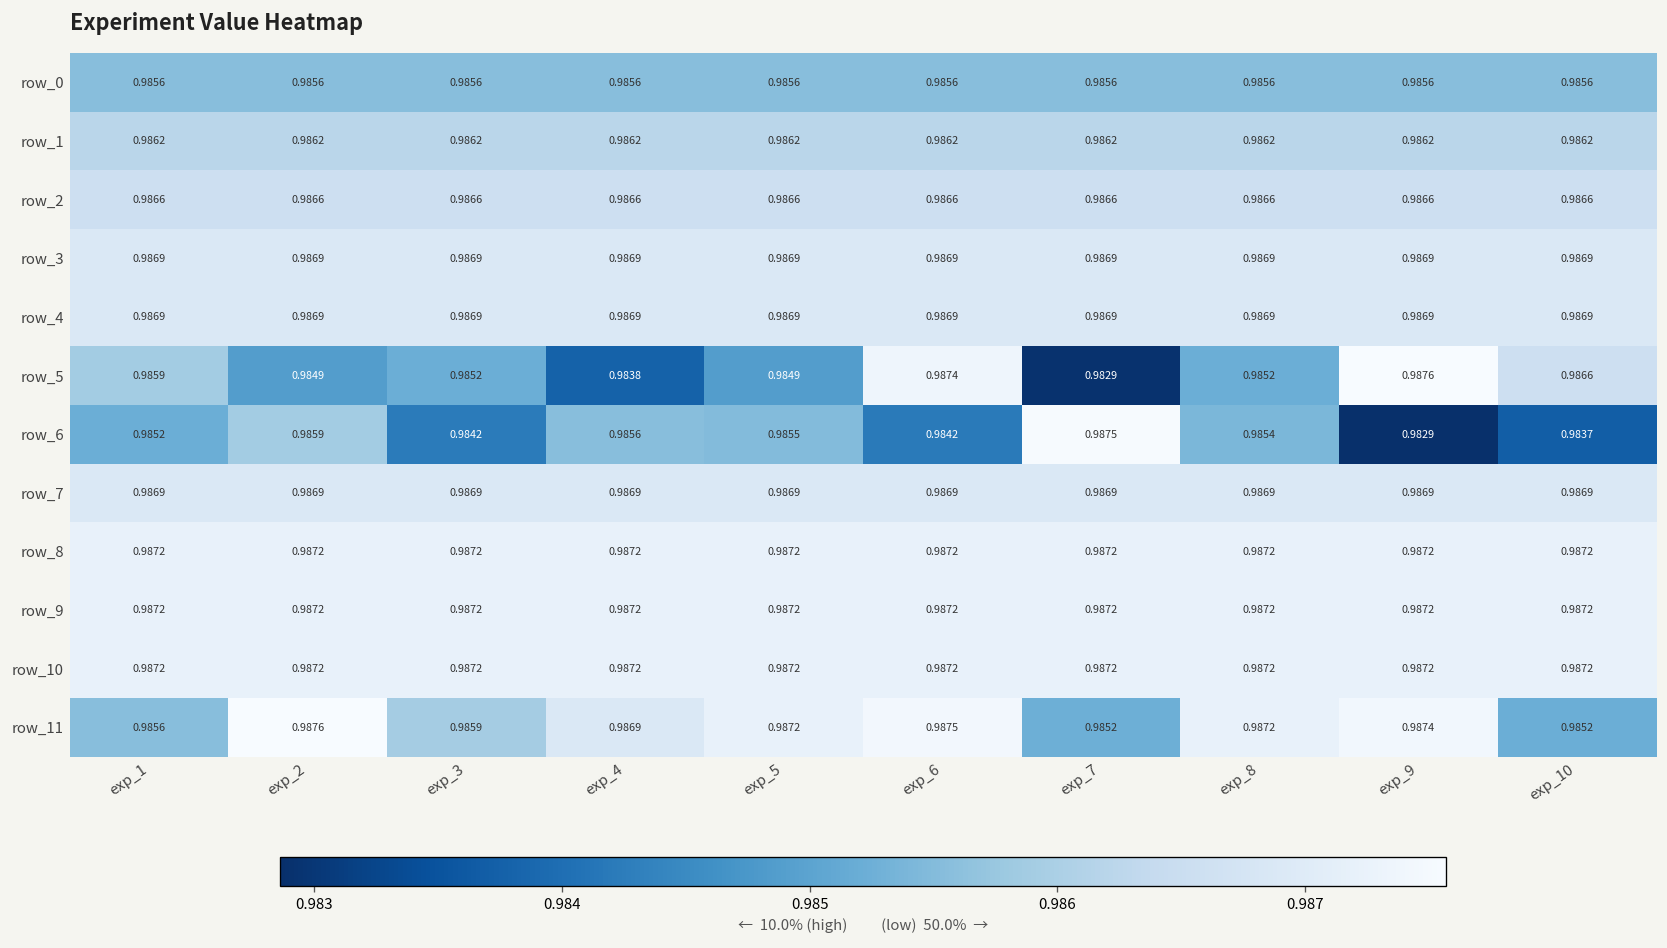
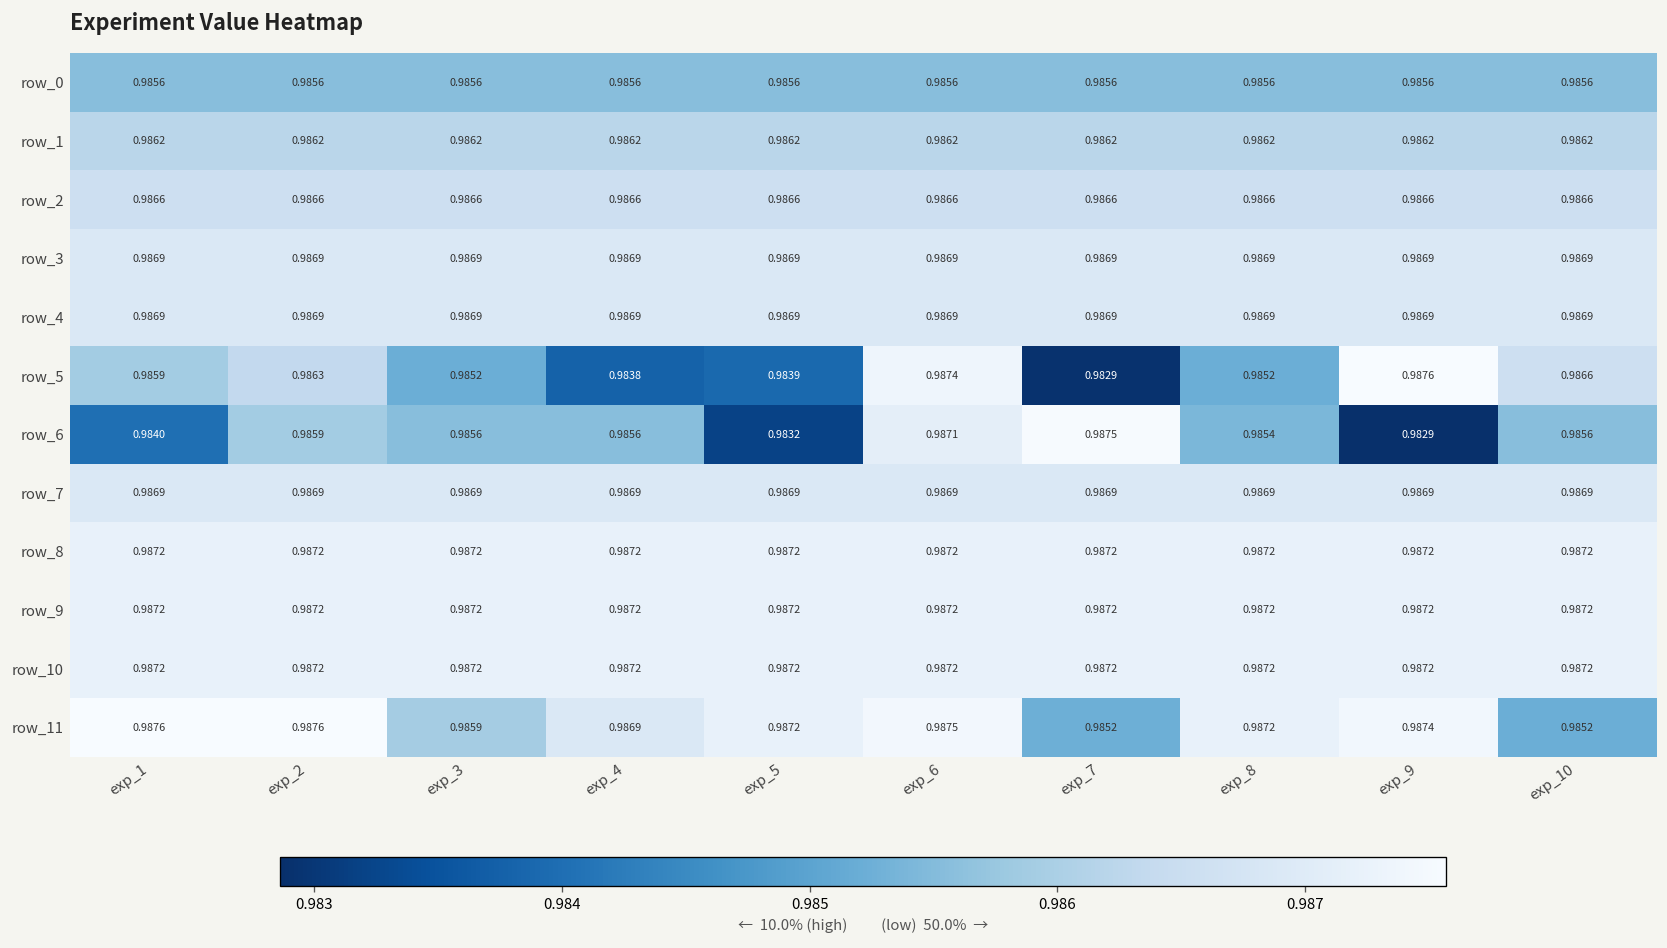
row_5, exp_2: 0.9849 -> 0.9863
row_5, exp_5: 0.9849 -> 0.9839
row_6, exp_1: 0.9852 -> 0.9840
row_6, exp_3: 0.9842 -> 0.9856
row_6, exp_5: 0.9855 -> 0.9832
row_6, exp_6: 0.9842 -> 0.9871
row_6, exp_10: 0.9837 -> 0.9856
row_11, exp_1: 0.9856 -> 0.9876
